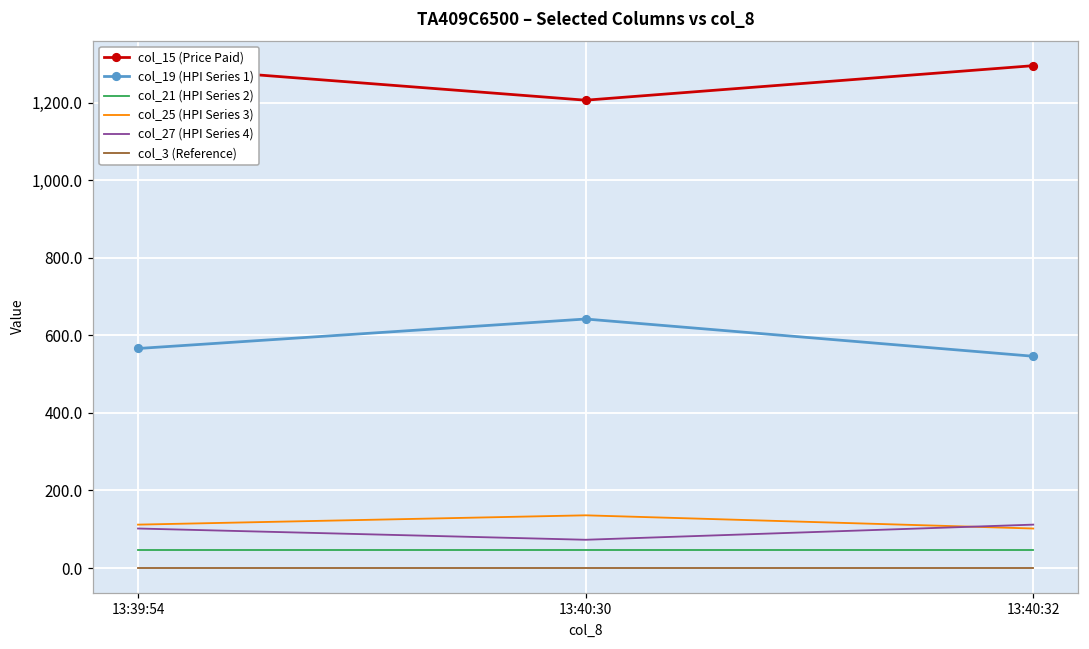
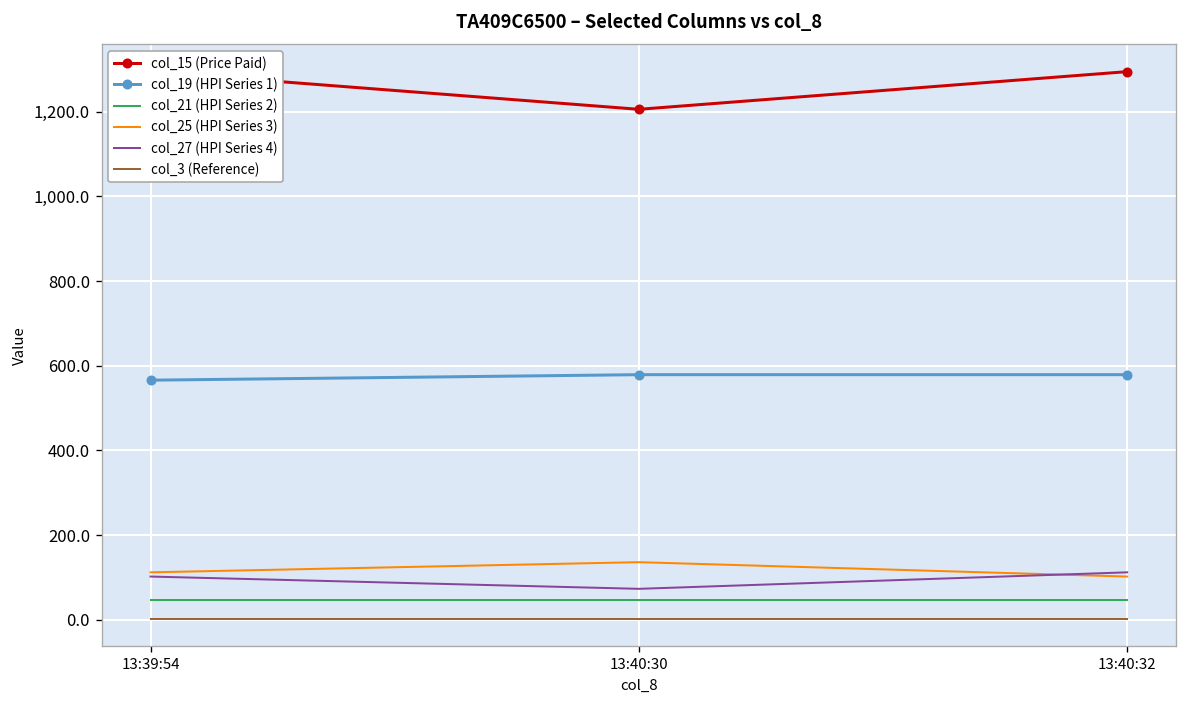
col_19 (HPI Series 1), 13:40:30: 640 -> 580
col_19 (HPI Series 1), 13:40:32: 550 -> 580
